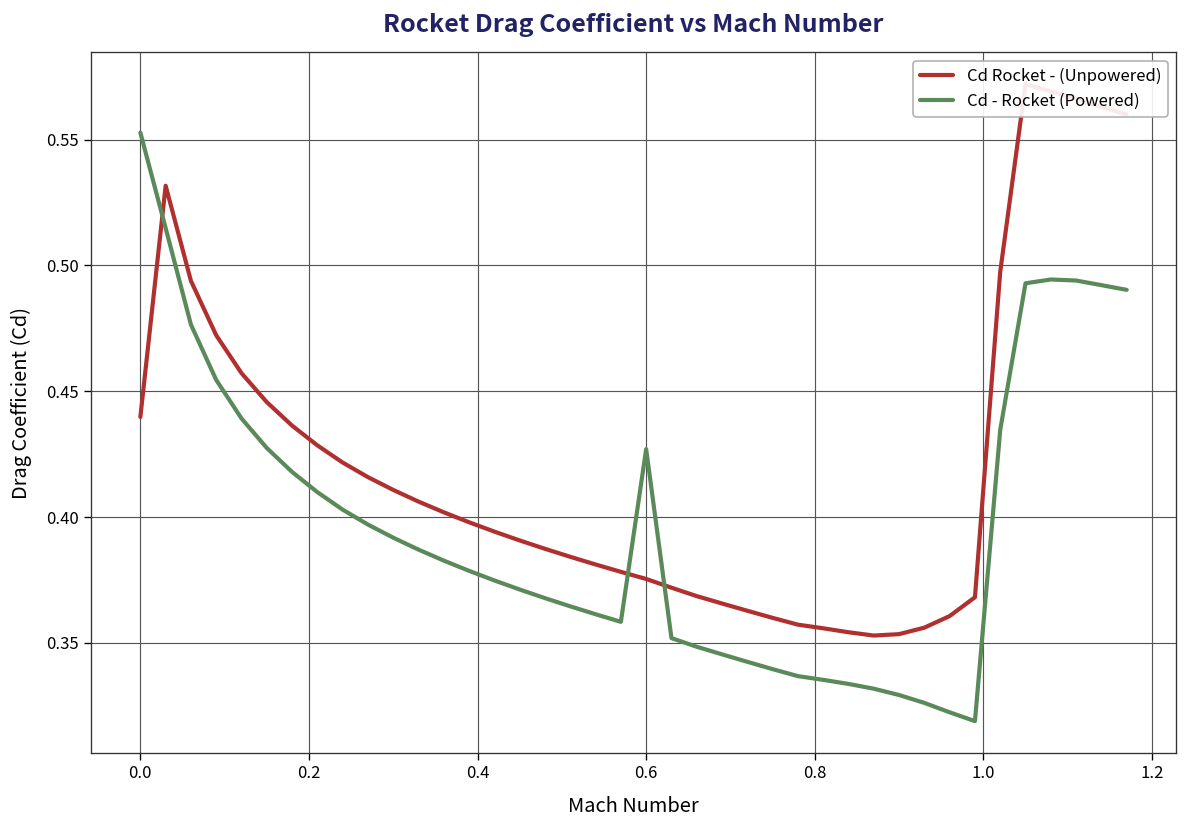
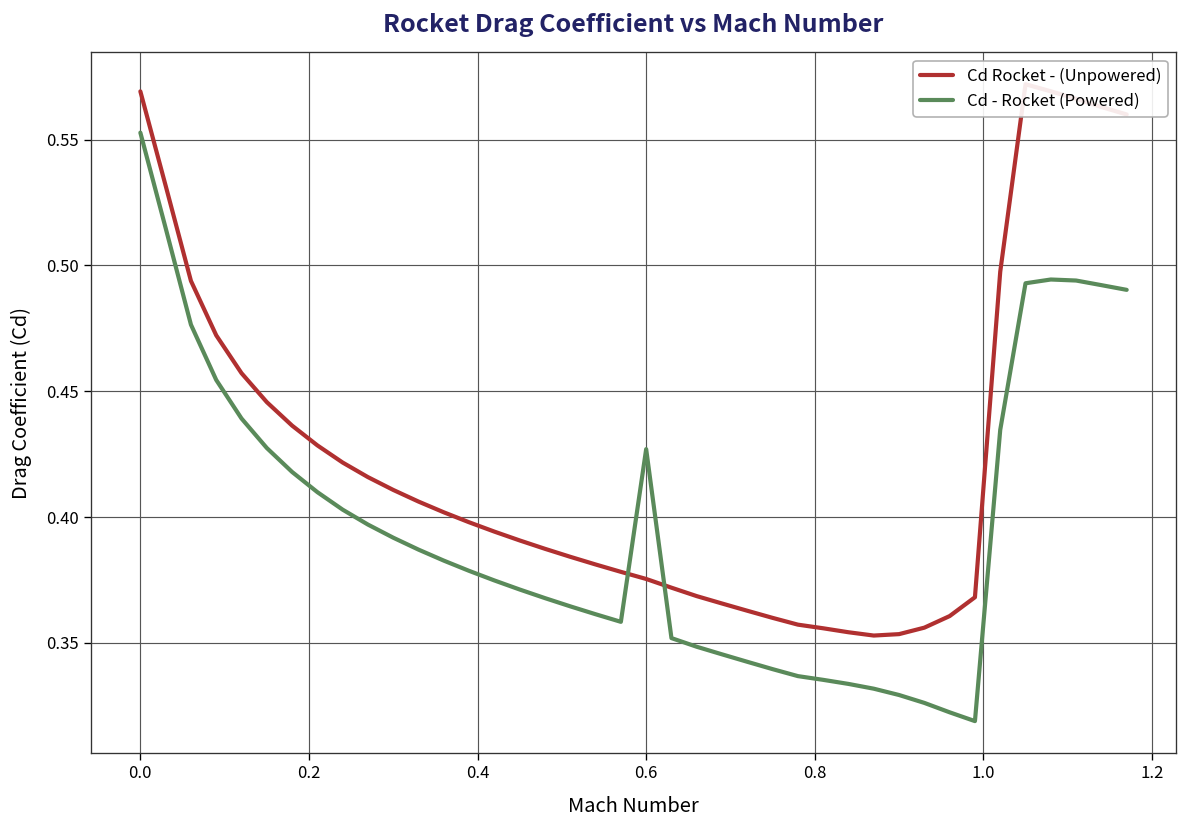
Cd Rocket - (Unpowered), 0.0: 0.440 -> 0.569
